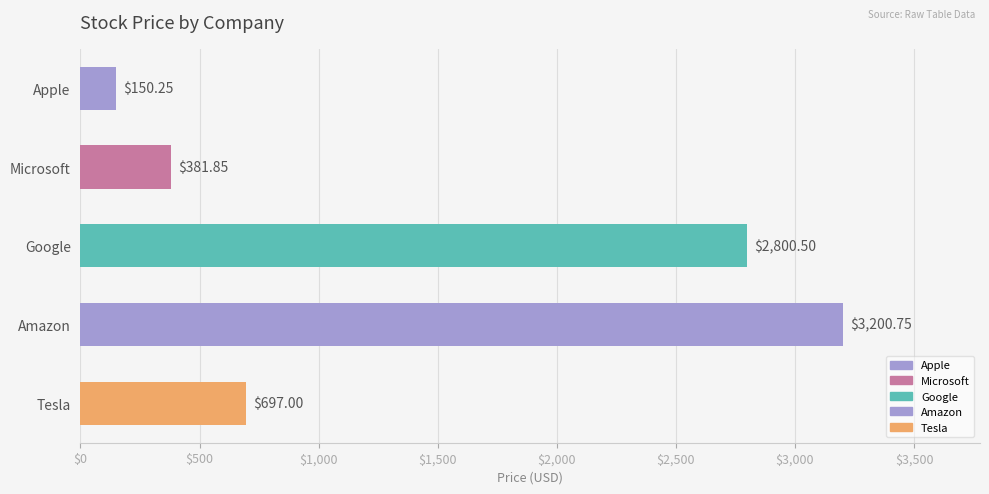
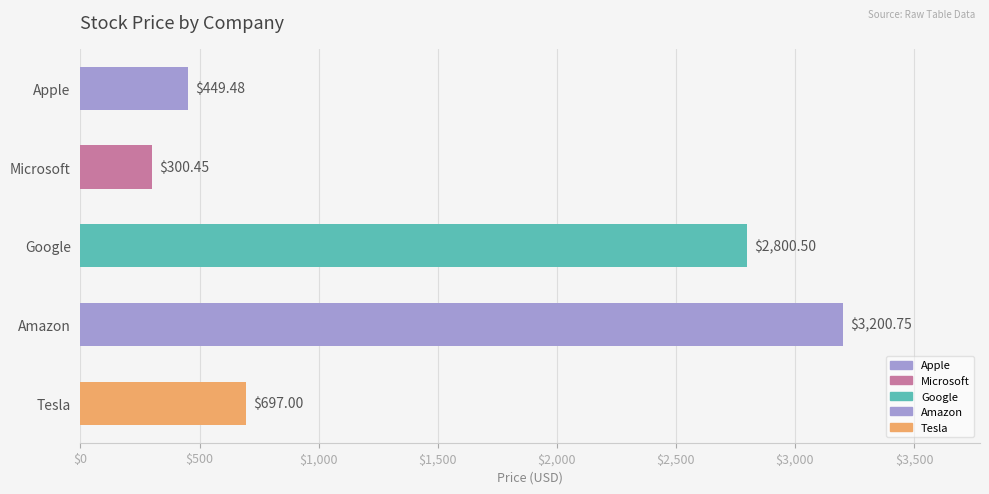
Apple: $150.25 -> $449.48
Microsoft: $381.85 -> $300.45
